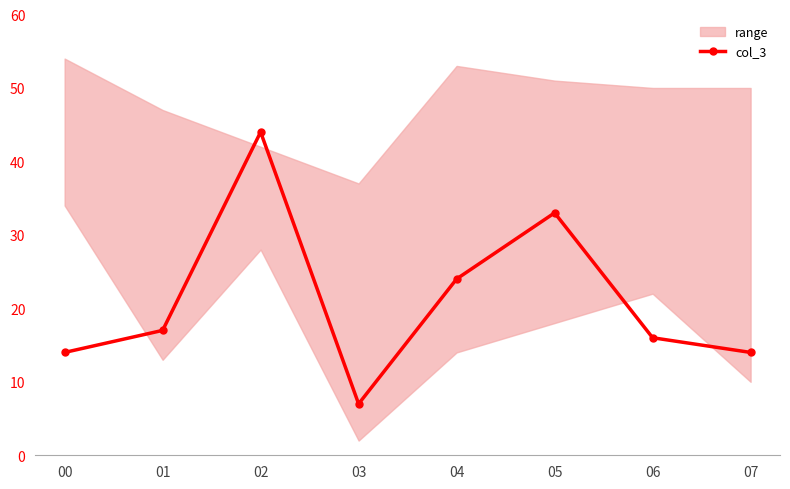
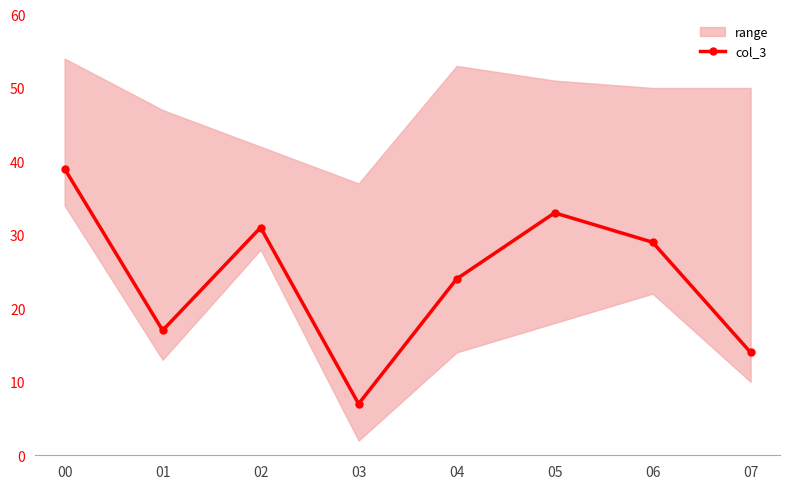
col_3, 00: 14 -> 39
col_3, 02: 44 -> 31
col_3, 06: 16 -> 29
